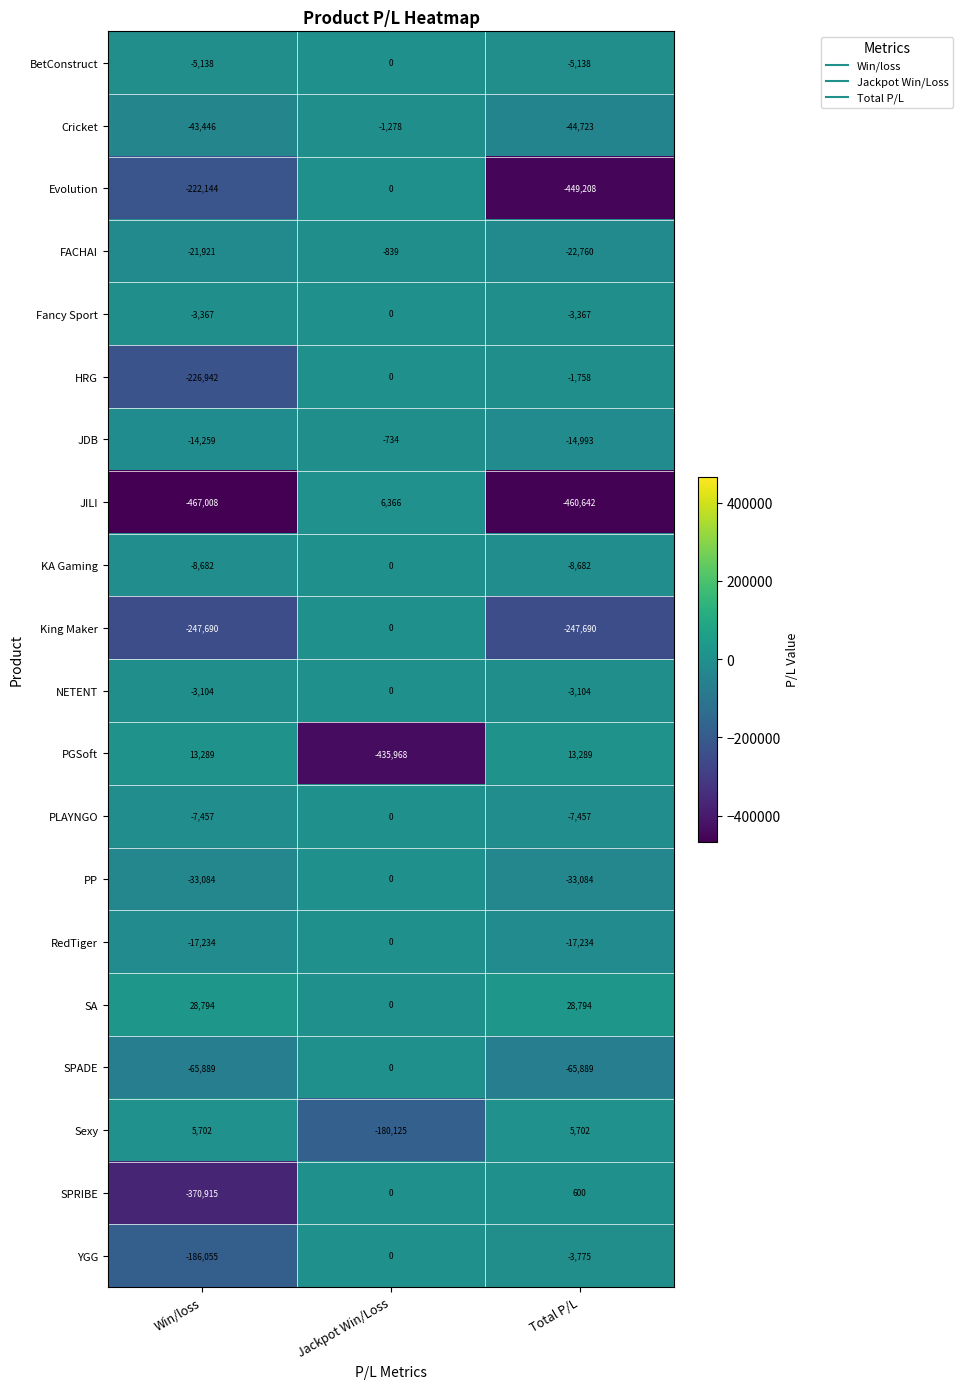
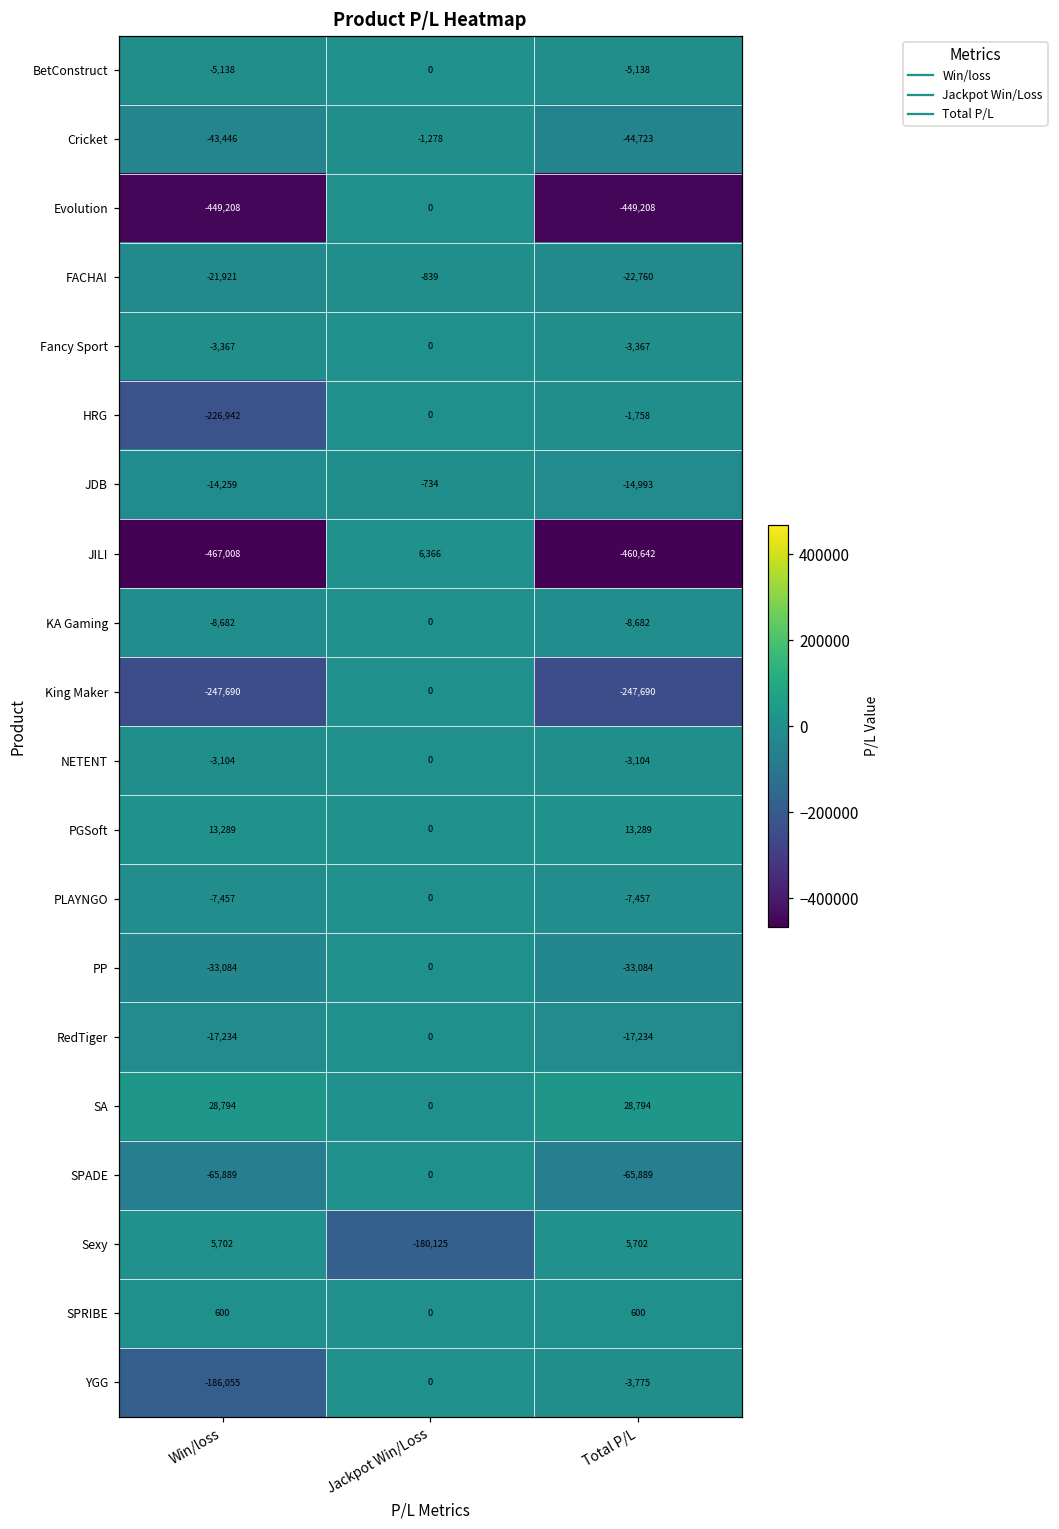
Evolution, Win/loss: -222,144 -> -449,208
PGSoft, Jackpot Win/Loss: -435,968 -> 0
SPRIBE, Win/loss: -370,915 -> 600
